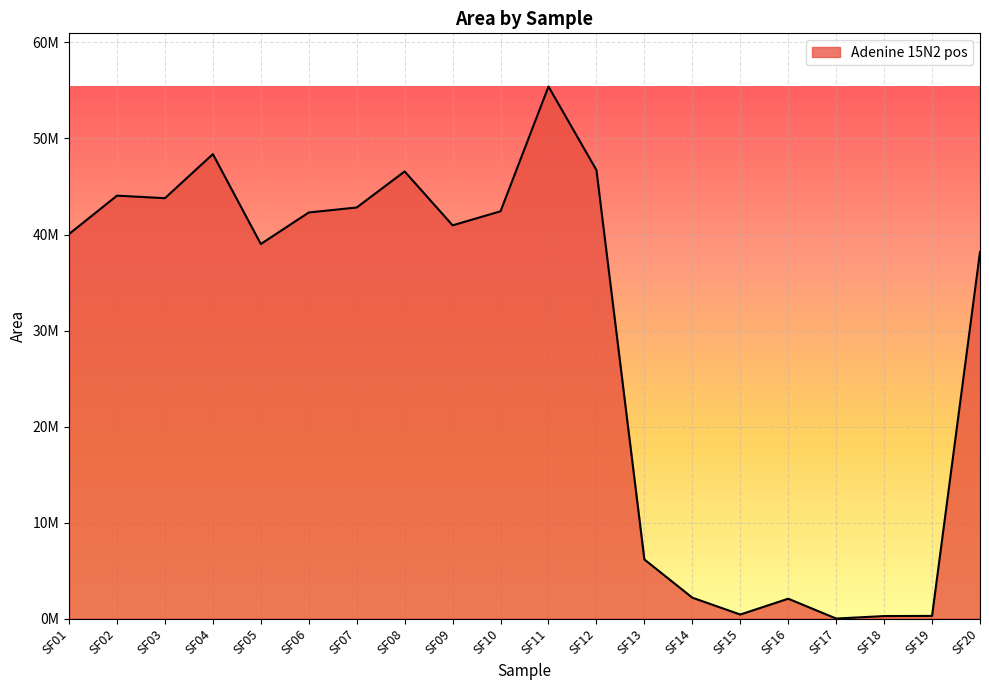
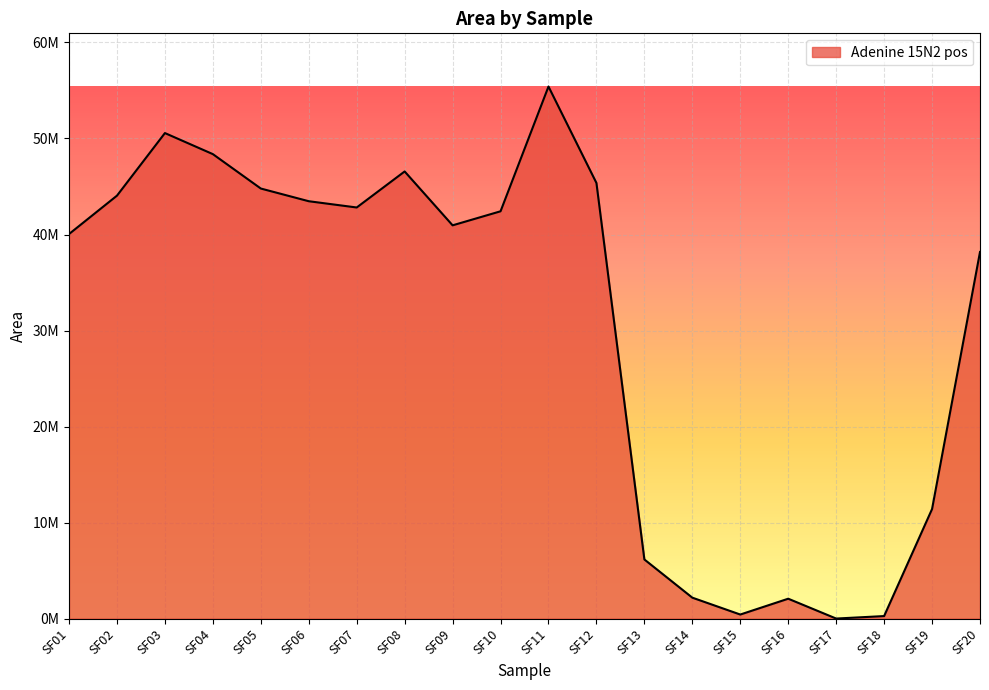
SF03: 44000000 -> 51000000
SF05: 39000000 -> 45000000
SF06: 42000000 -> 43000000
SF12: 47000000 -> 45000000
SF19: 0 -> 11000000
